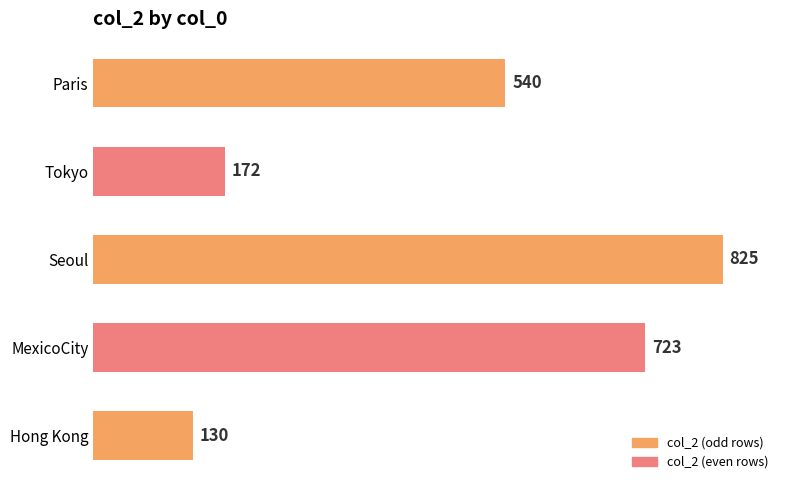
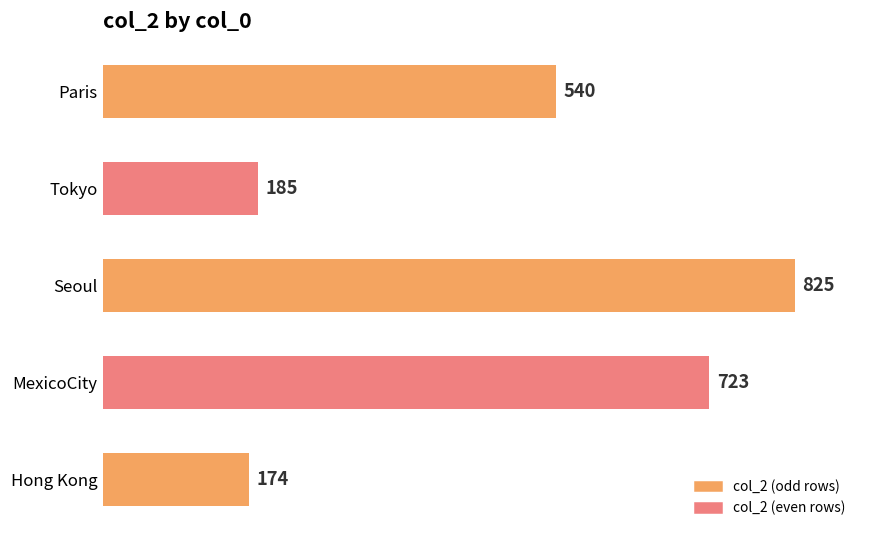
Tokyo: 172 -> 185
Hong Kong: 130 -> 174
